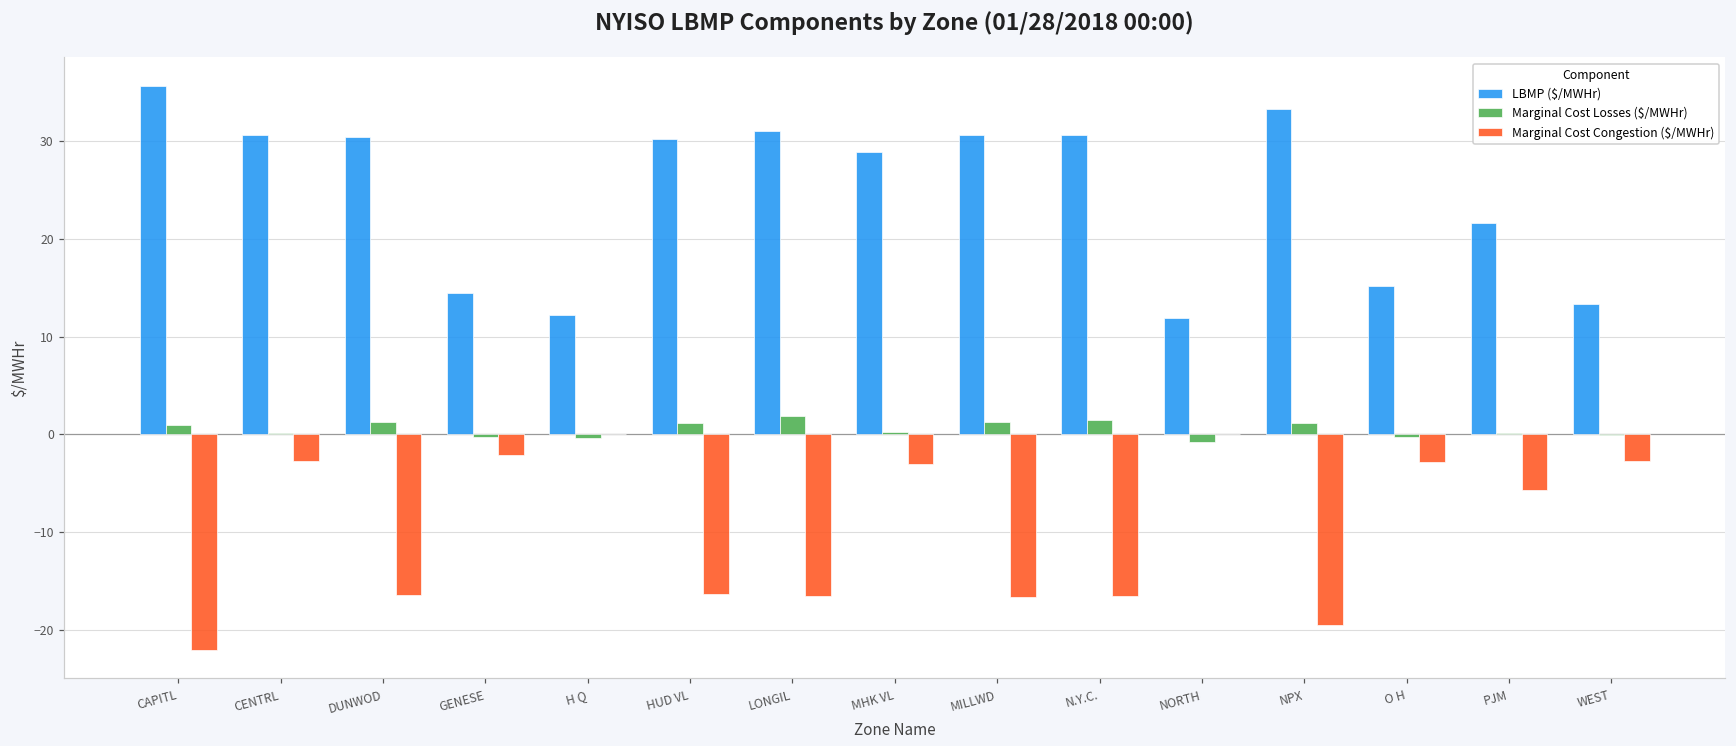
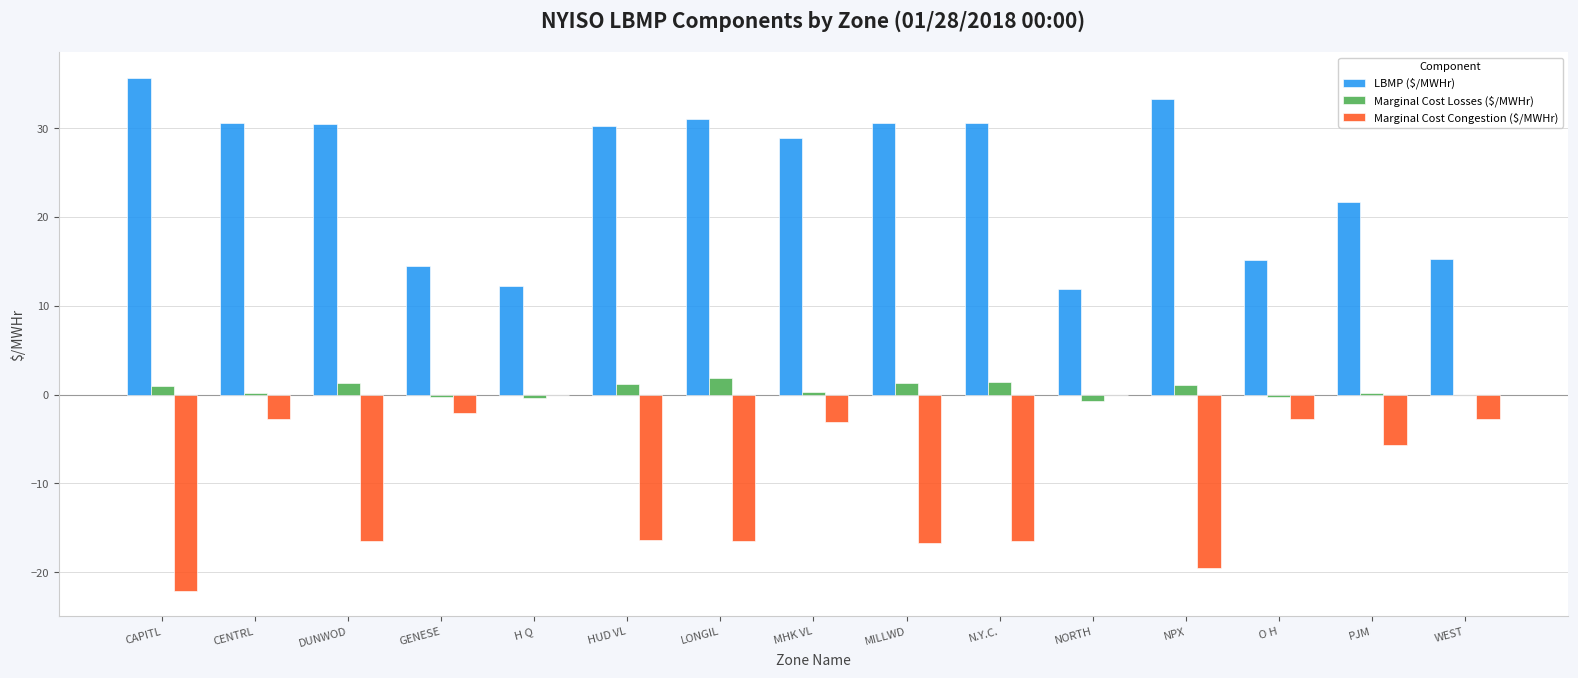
LBMP ($/MWHr), WEST: 13 -> 15
